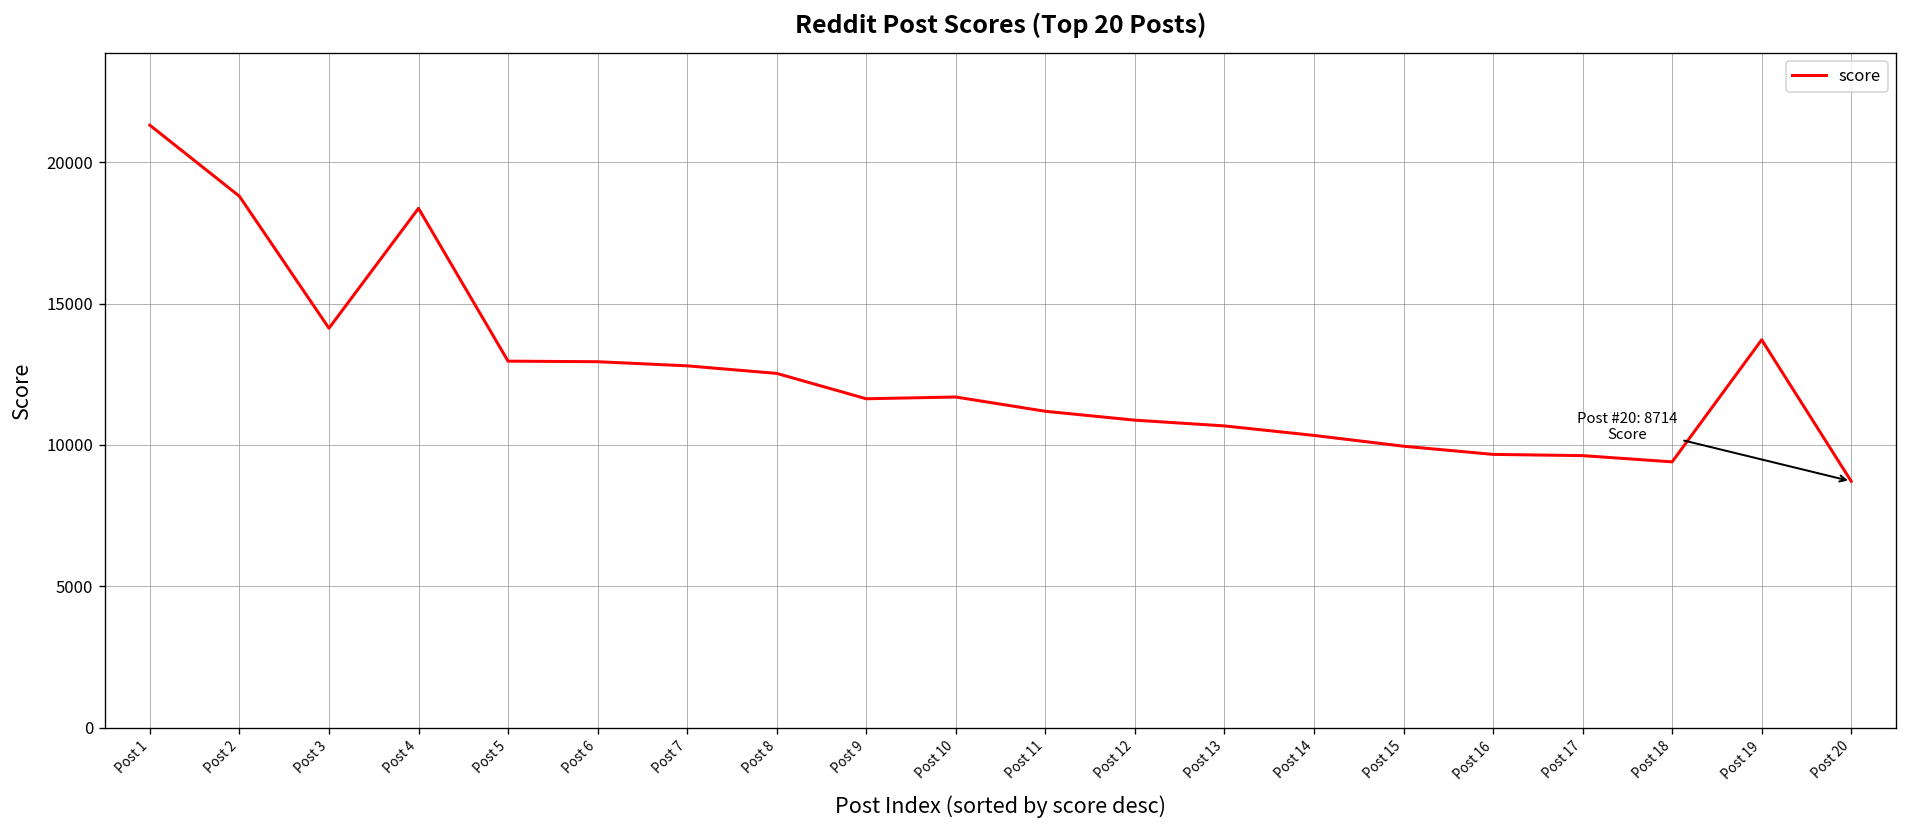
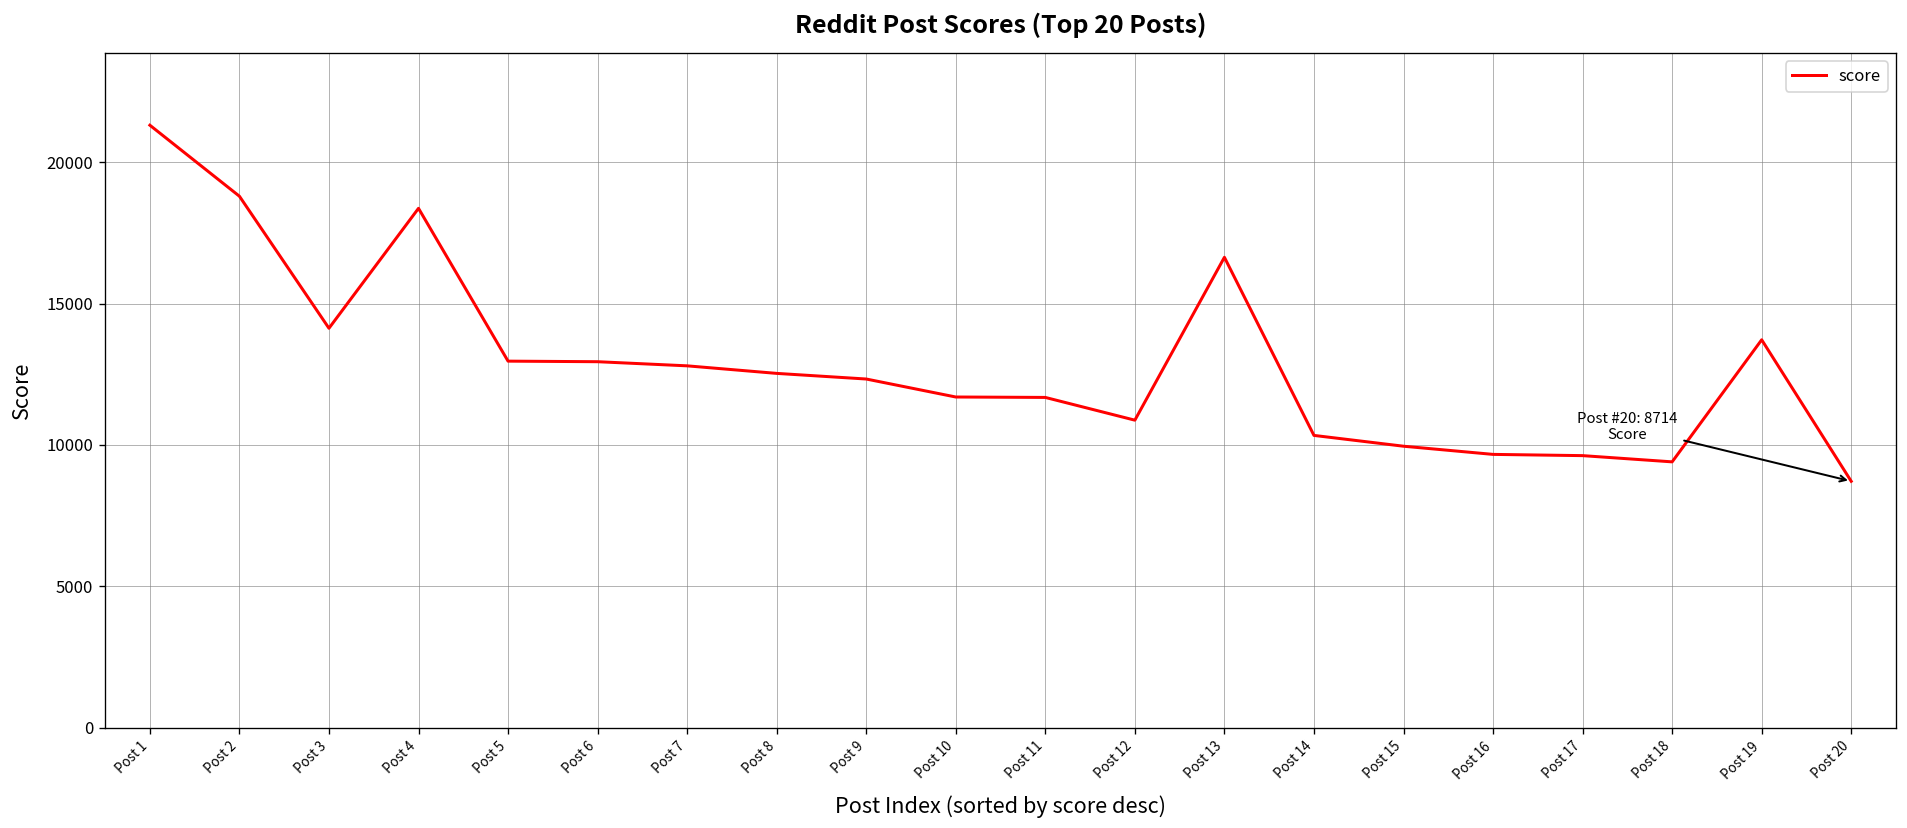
Post 9: 11600 -> 12300
Post 11: 11200 -> 11700
Post 13: 10700 -> 16600
